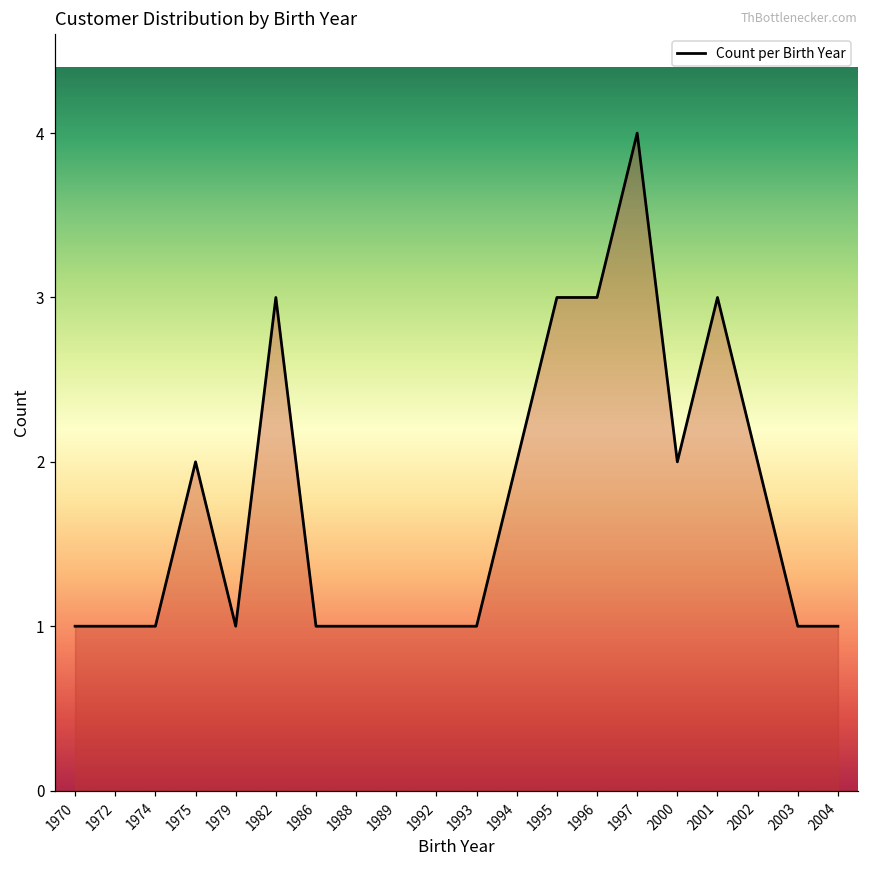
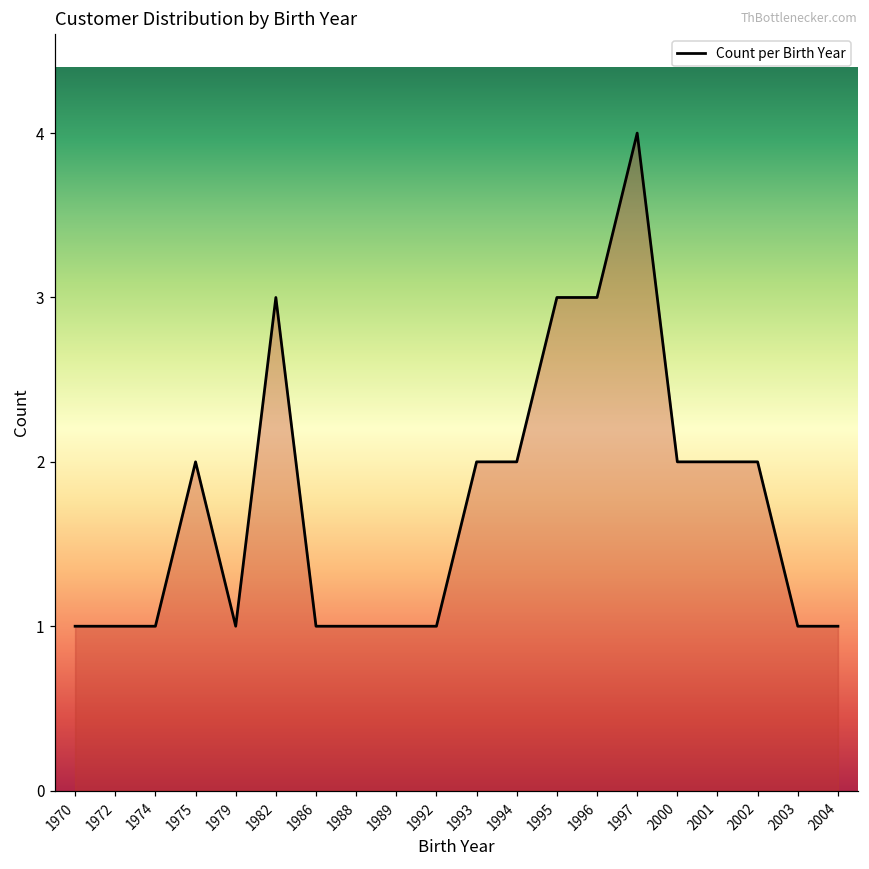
1993: 1 -> 2
2001: 3 -> 2
